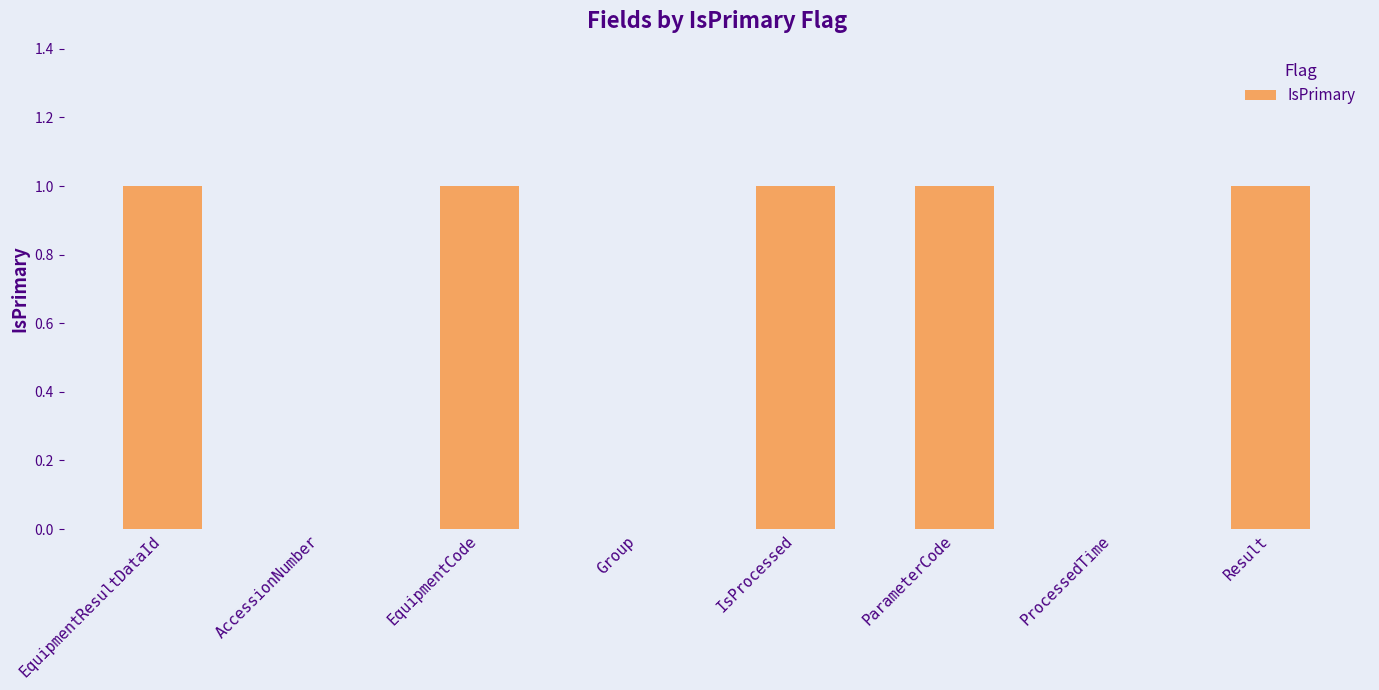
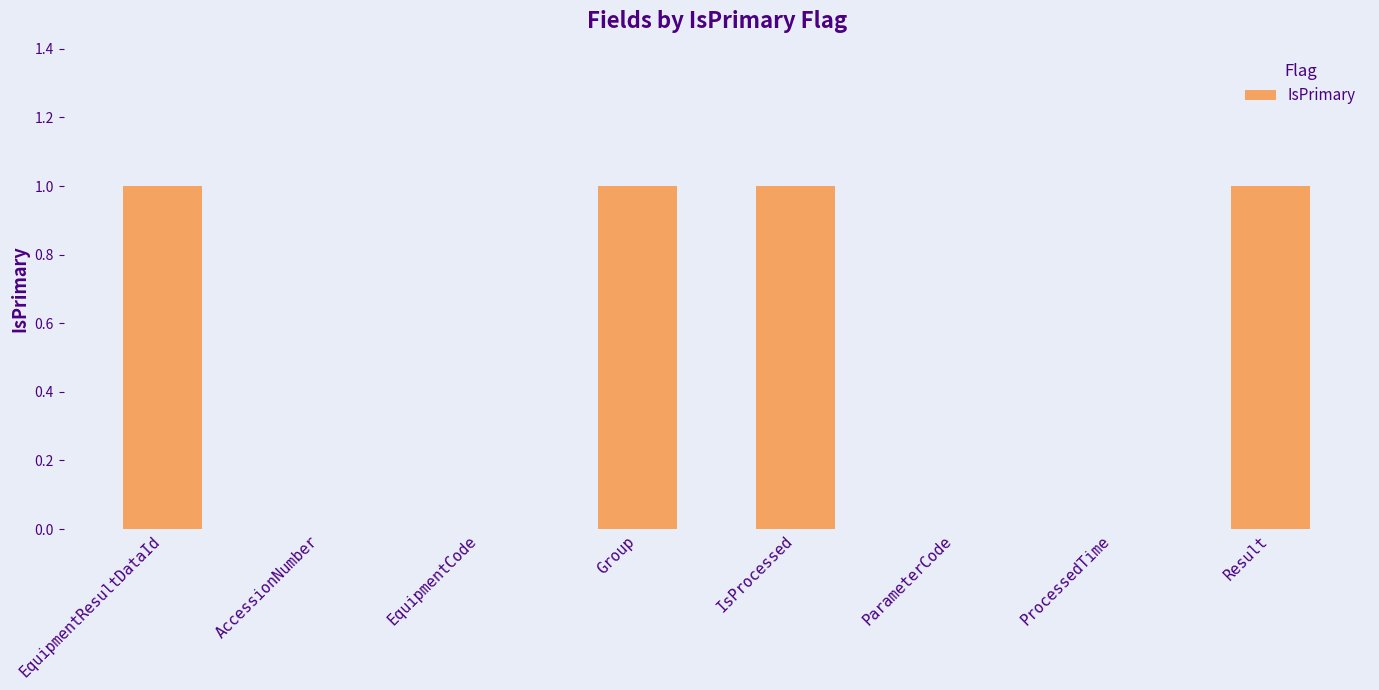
EquipmentCode: 1 -> 0
Group: 0 -> 1
ParameterCode: 1 -> 0
